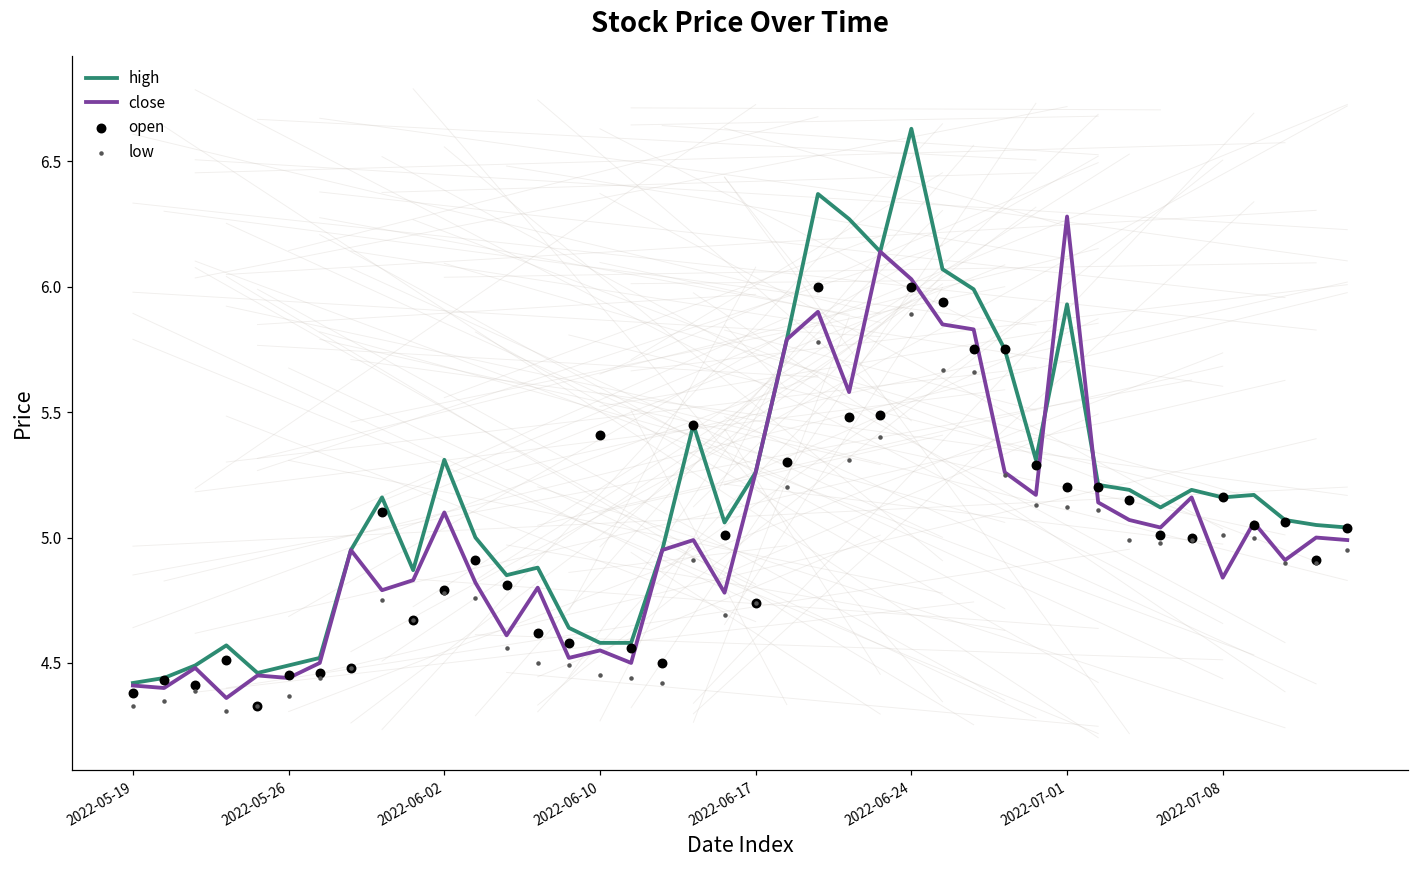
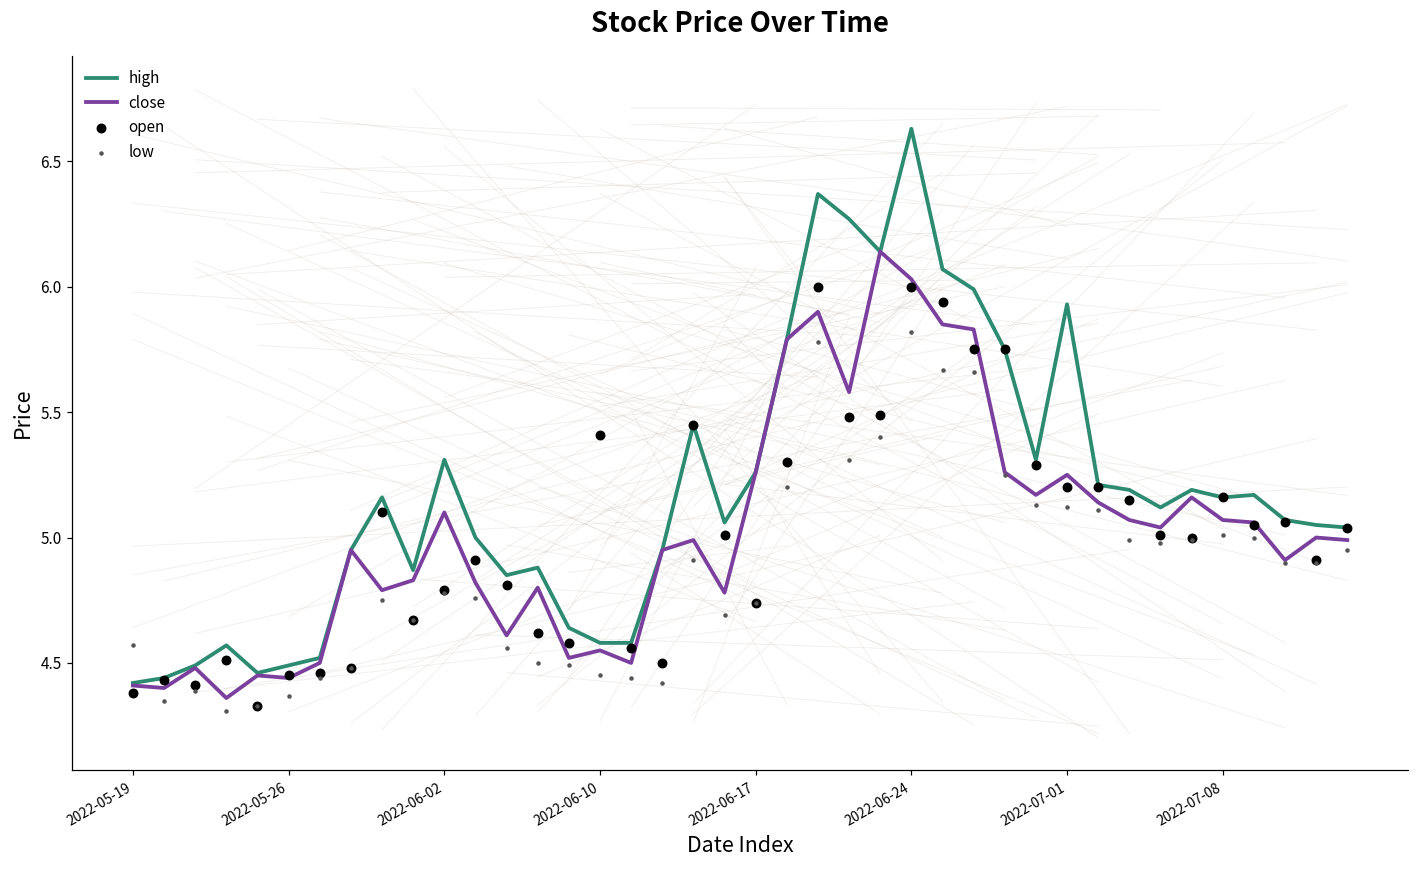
low, 2022-05-19: 4.33 -> 4.57
low, 2022-06-24: 5.89 -> 5.82
close, 2022-07-01: 6.28 -> 5.25
close, 2022-07-08: 4.84 -> 5.07
